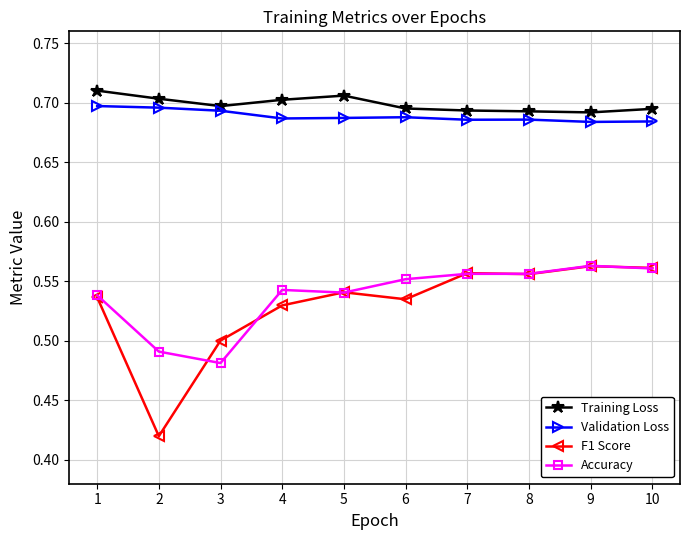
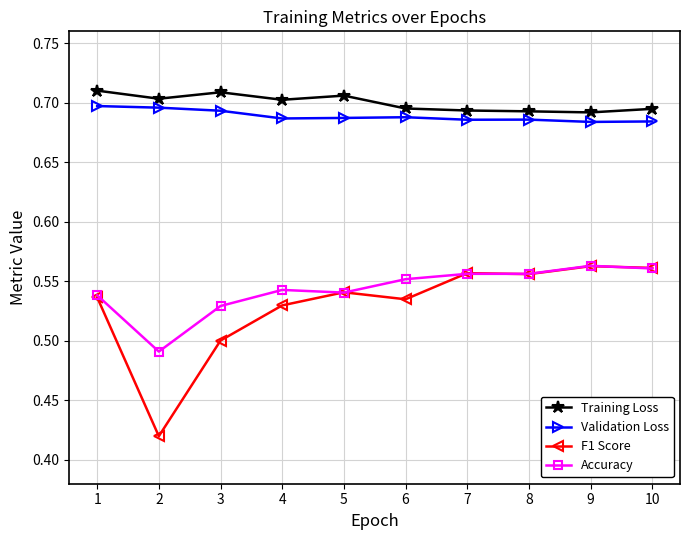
Training Loss, 3: 0.697 -> 0.709
Accuracy, 3: 0.481 -> 0.529
